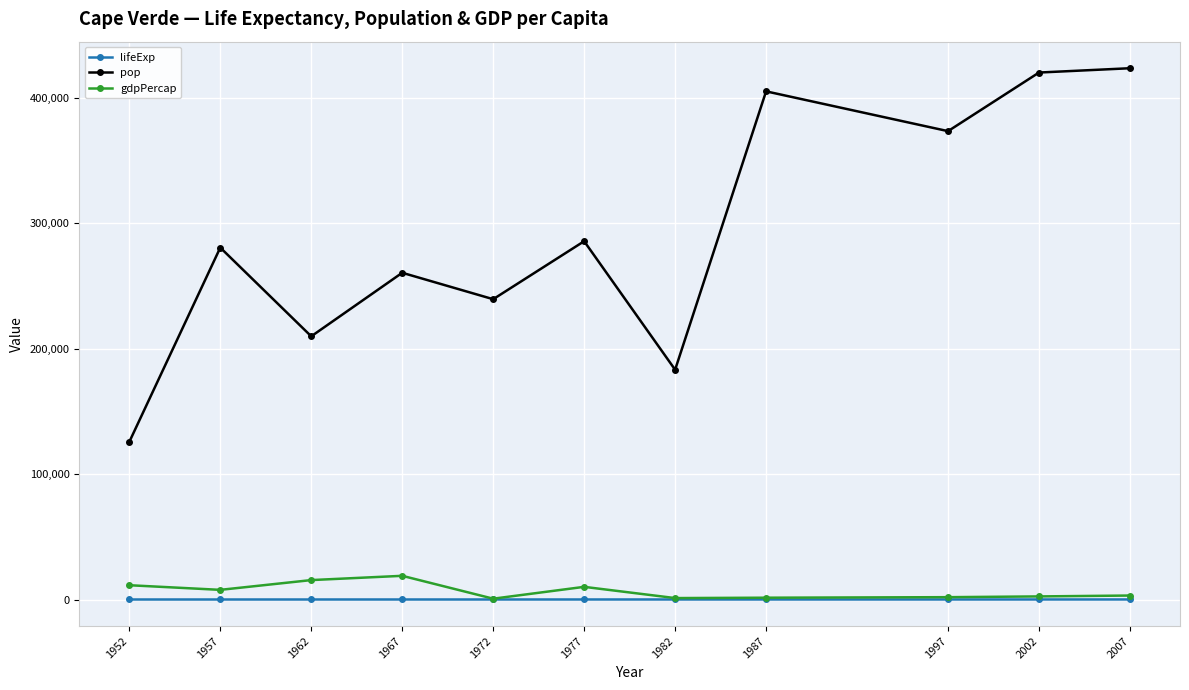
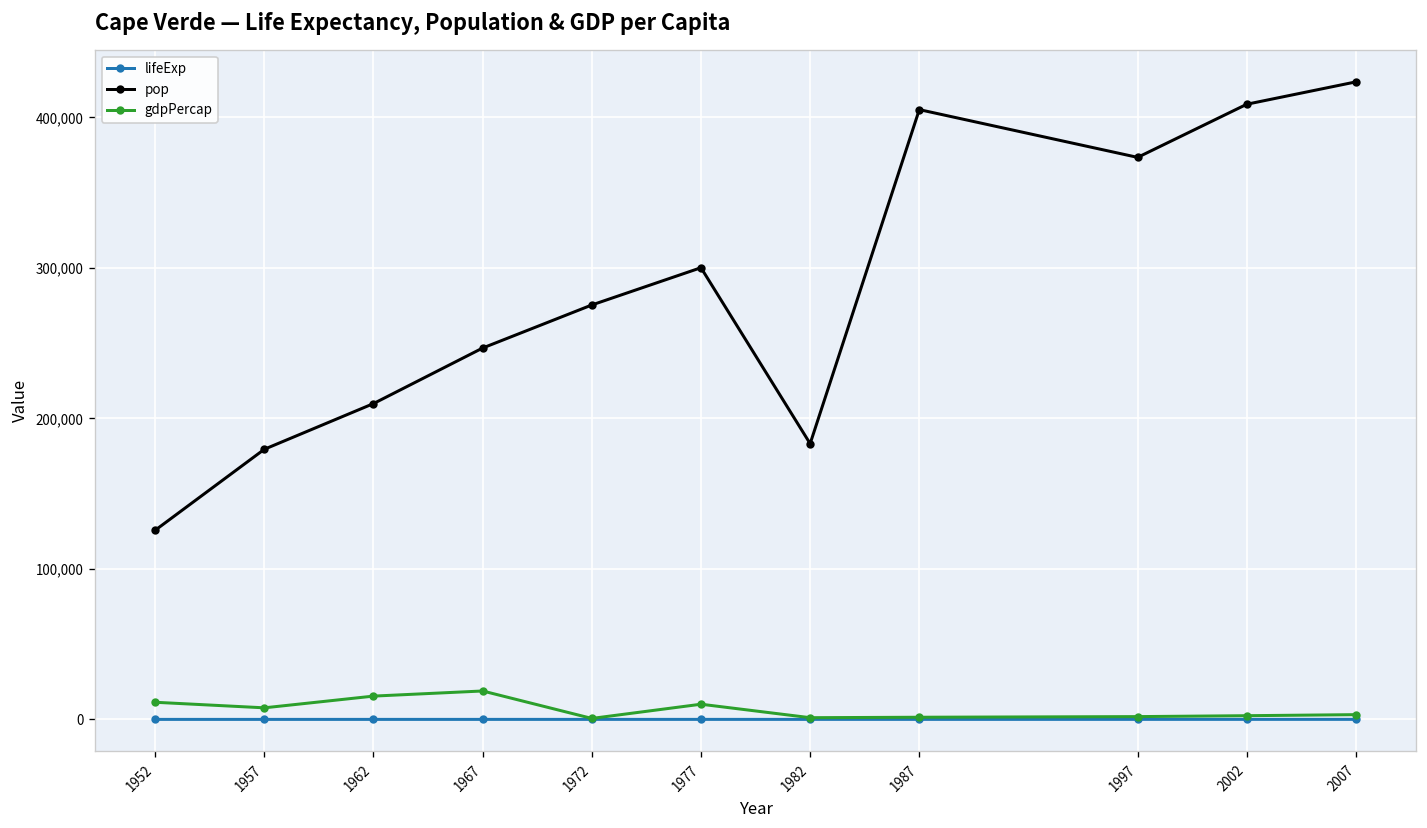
pop, 1957: 281,000 -> 180,000
pop, 1967: 261,000 -> 247,000
pop, 1972: 239,000 -> 275,000
pop, 1977: 286,000 -> 300,000
pop, 2002: 420,000 -> 409,000
